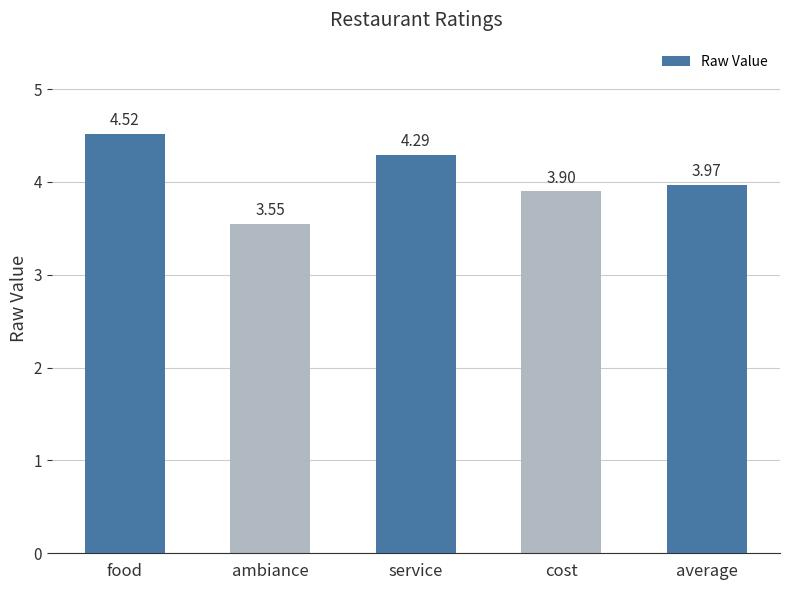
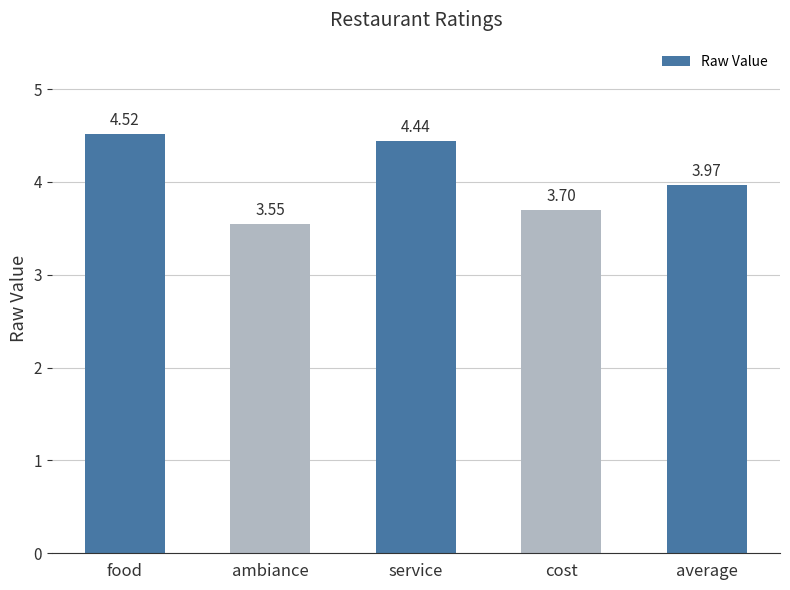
service: 4.29 -> 4.44
cost: 3.90 -> 3.70
